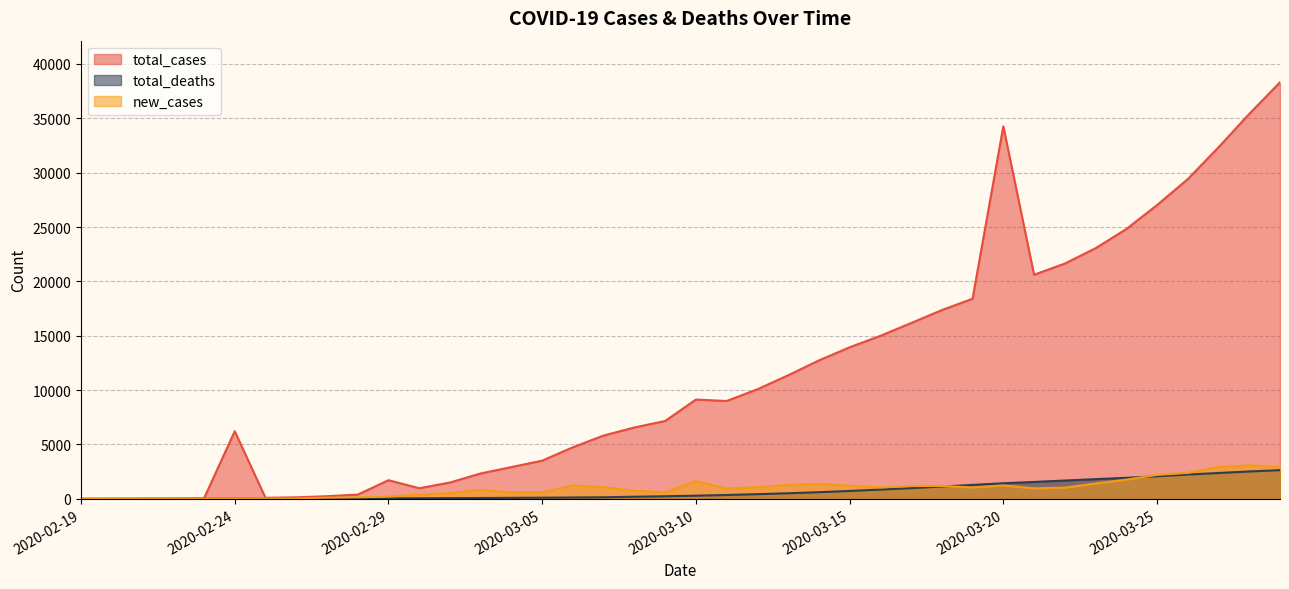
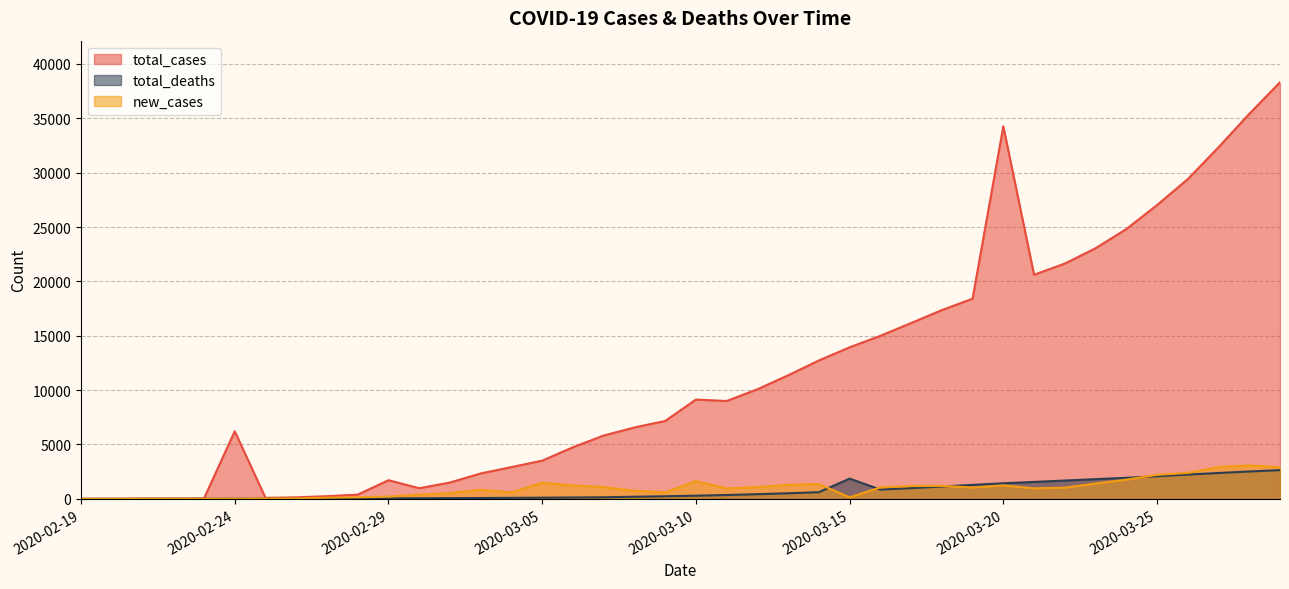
new_cases, 2020-03-05: 600 -> 1500
total_deaths, 2020-03-15: 700 -> 1900
new_cases, 2020-03-15: 1200 -> 100
